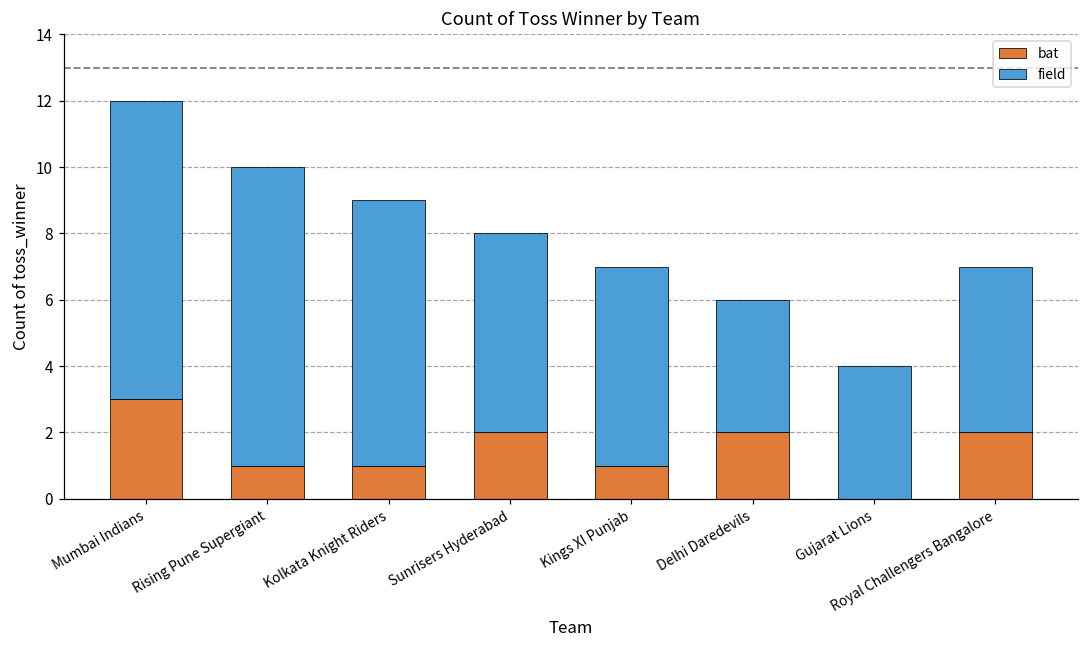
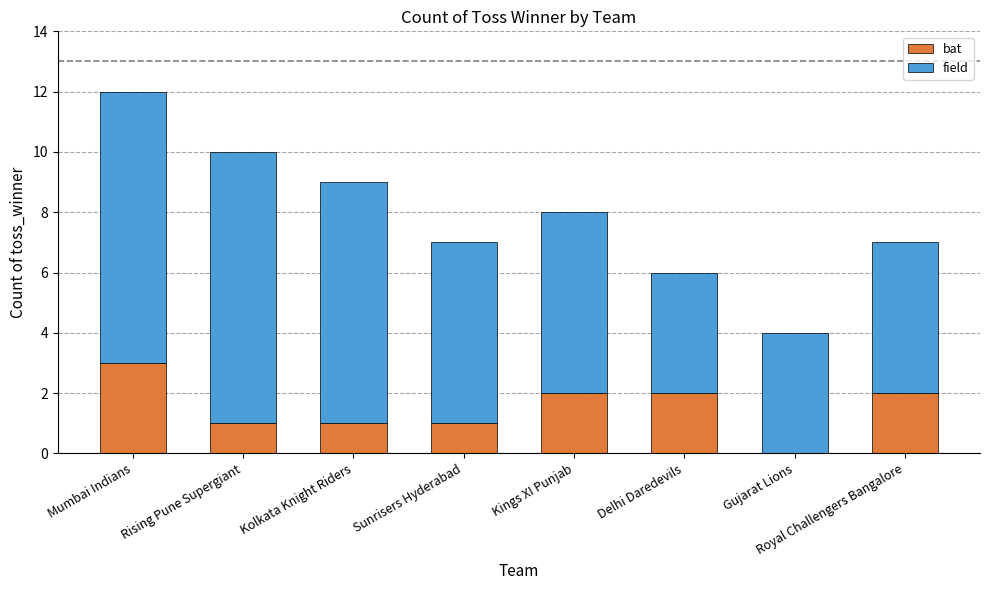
bat, Sunrisers Hyderabad: 2 -> 1
bat, Kings XI Punjab: 1 -> 2
